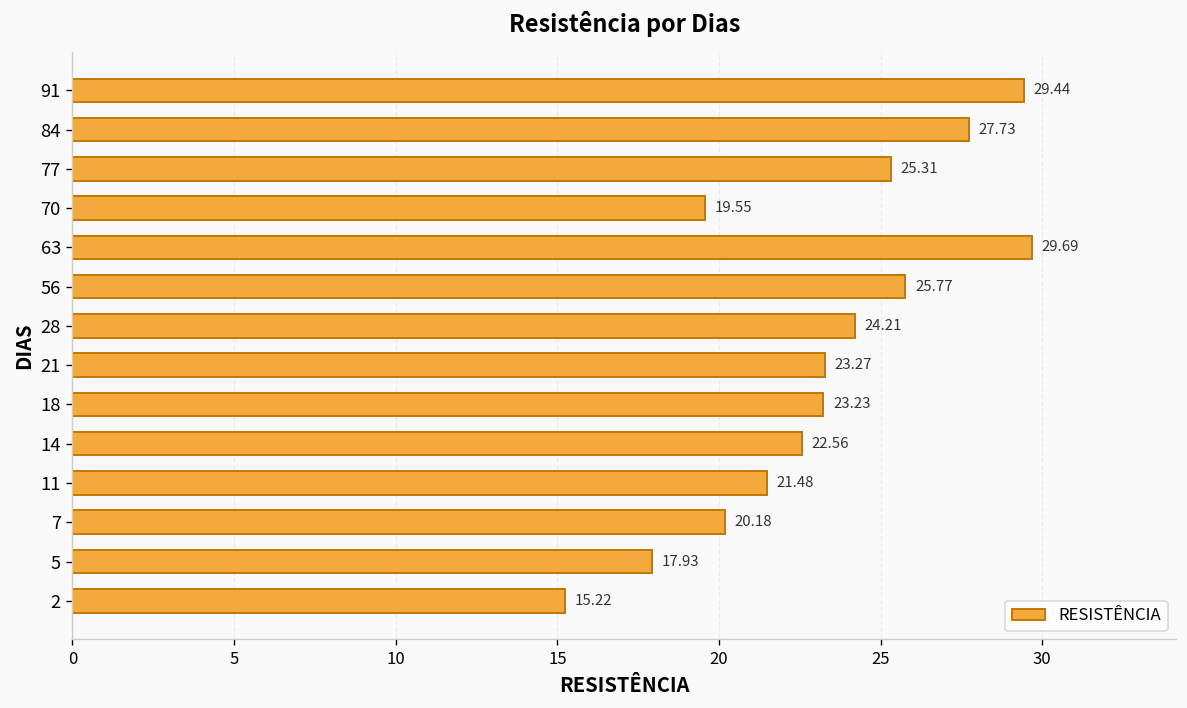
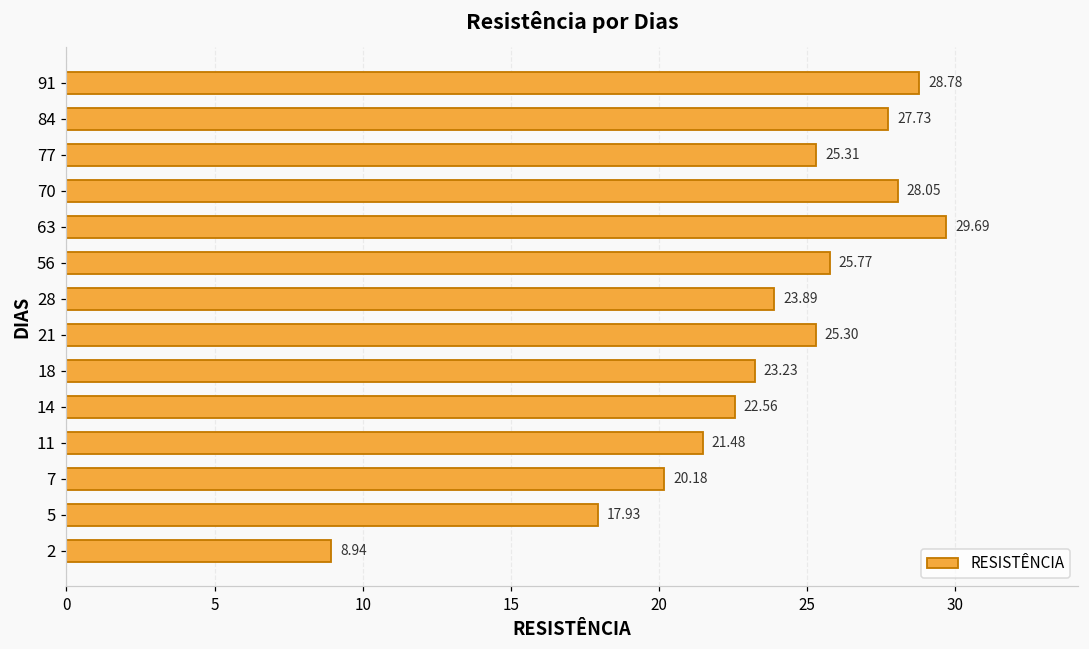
91: 29.44 -> 28.78
70: 19.55 -> 28.05
28: 24.21 -> 23.89
21: 23.27 -> 25.30
2: 15.22 -> 8.94
